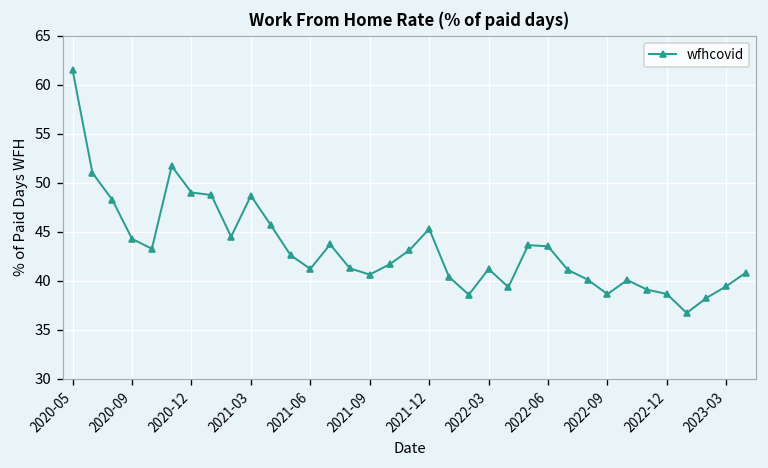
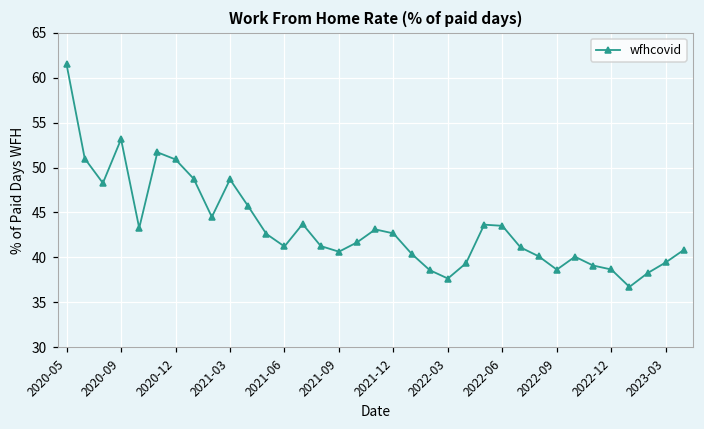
2020-09: 44 -> 53
2020-12: 49 -> 51
2021-12: 45 -> 43
2022-03: 41 -> 38
